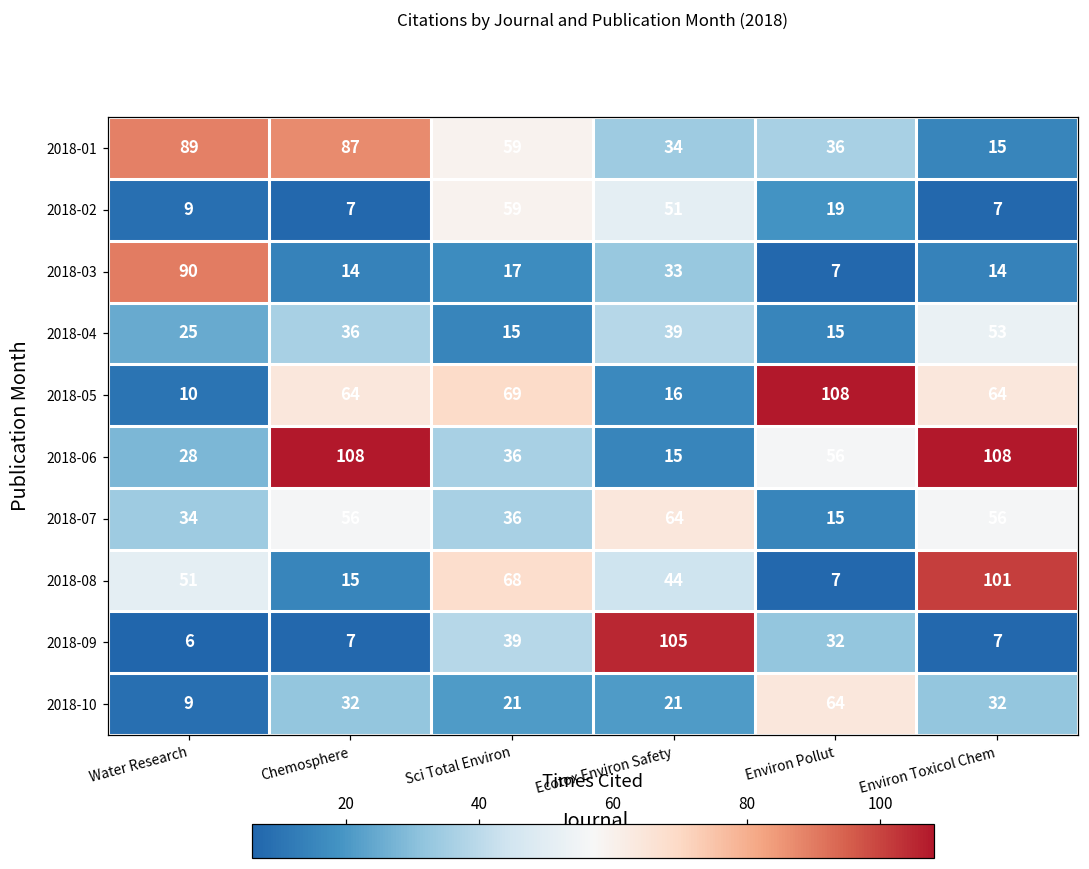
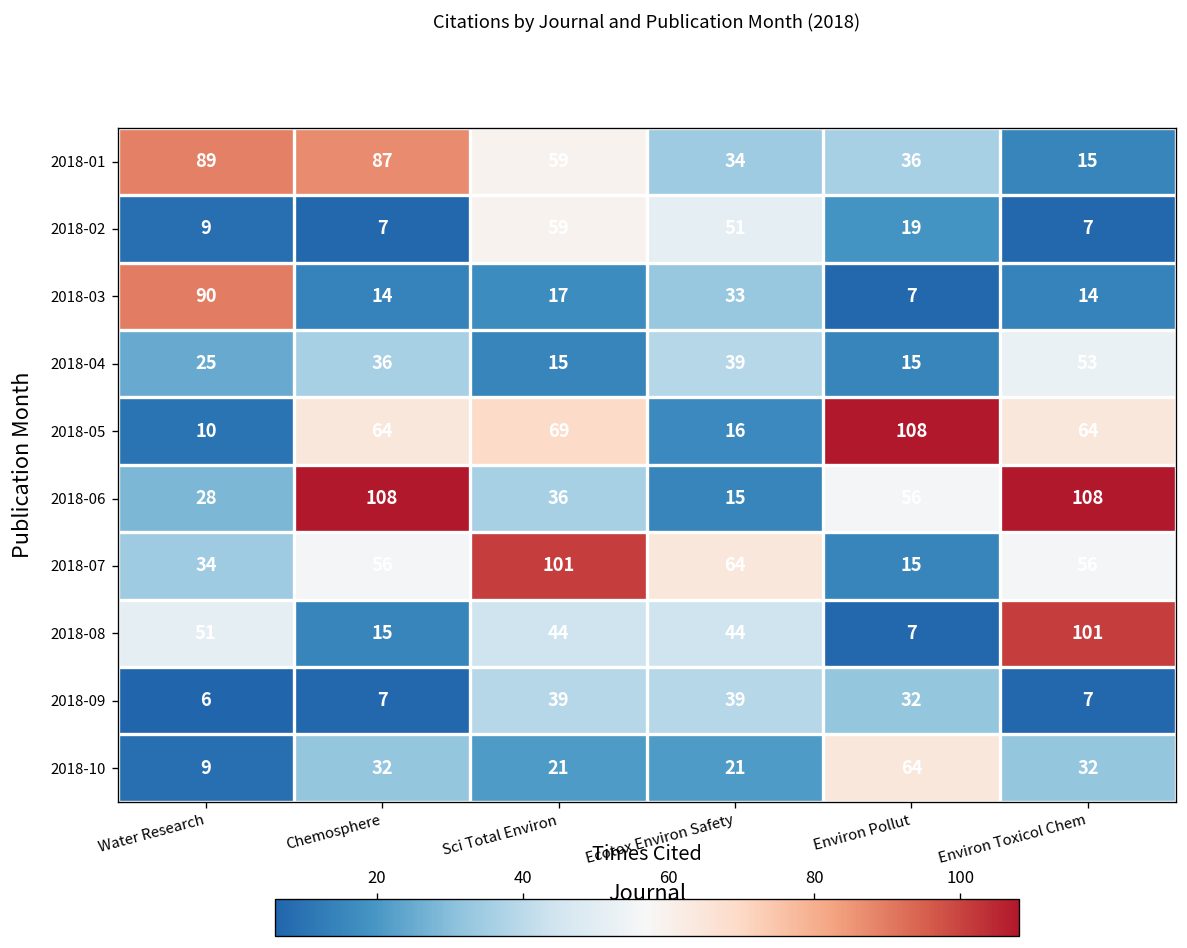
2018-07, Sci Total Environ: 36 -> 101
2018-08, Sci Total Environ: 68 -> 44
2018-09, Ecotox Environ Safety: 105 -> 39
